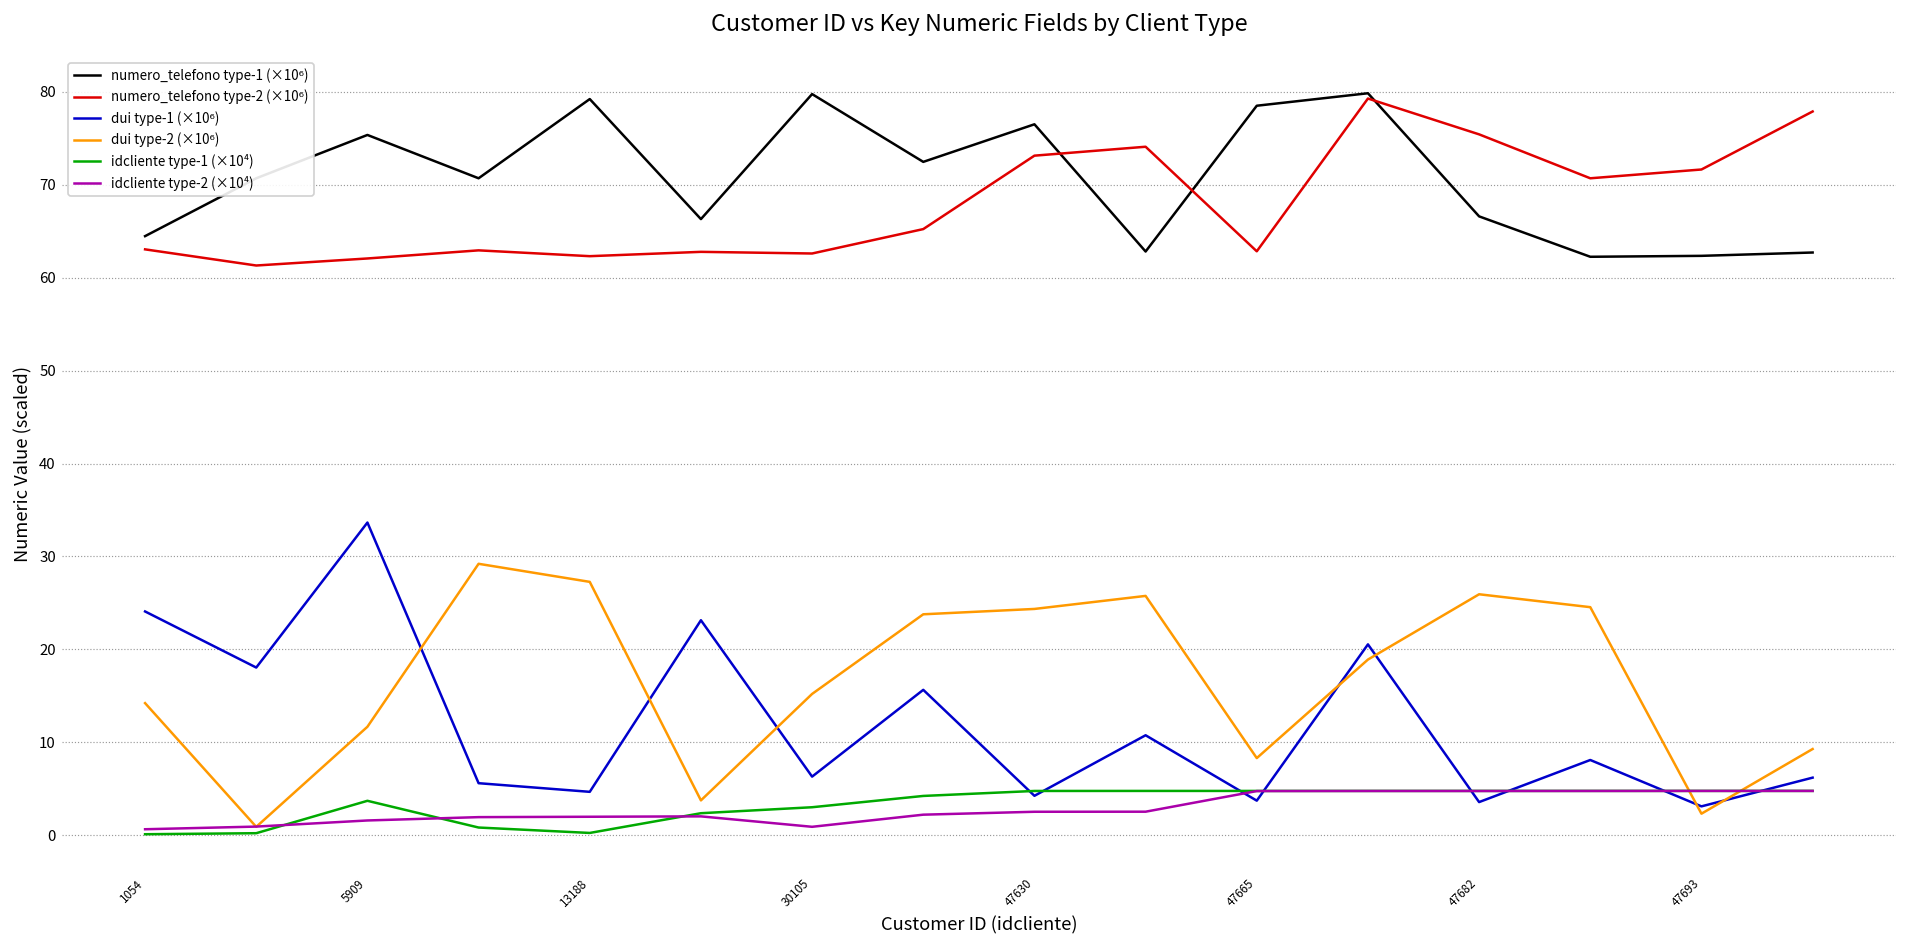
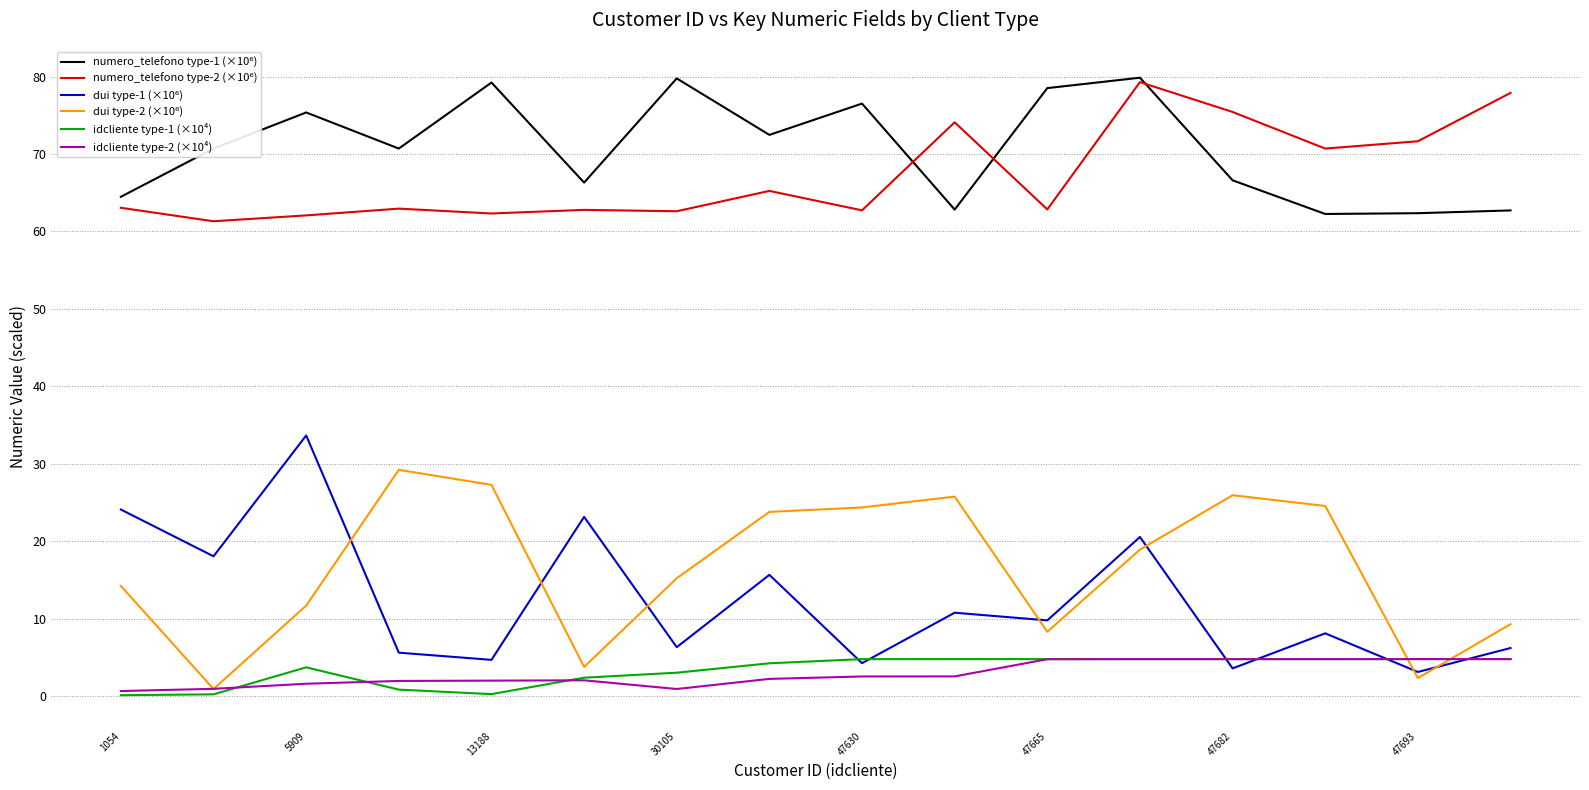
numero_telefono type-2 (×10⁶), 47630: 73 -> 63
dui type-1 (×10⁶), 47665: 4 -> 10
